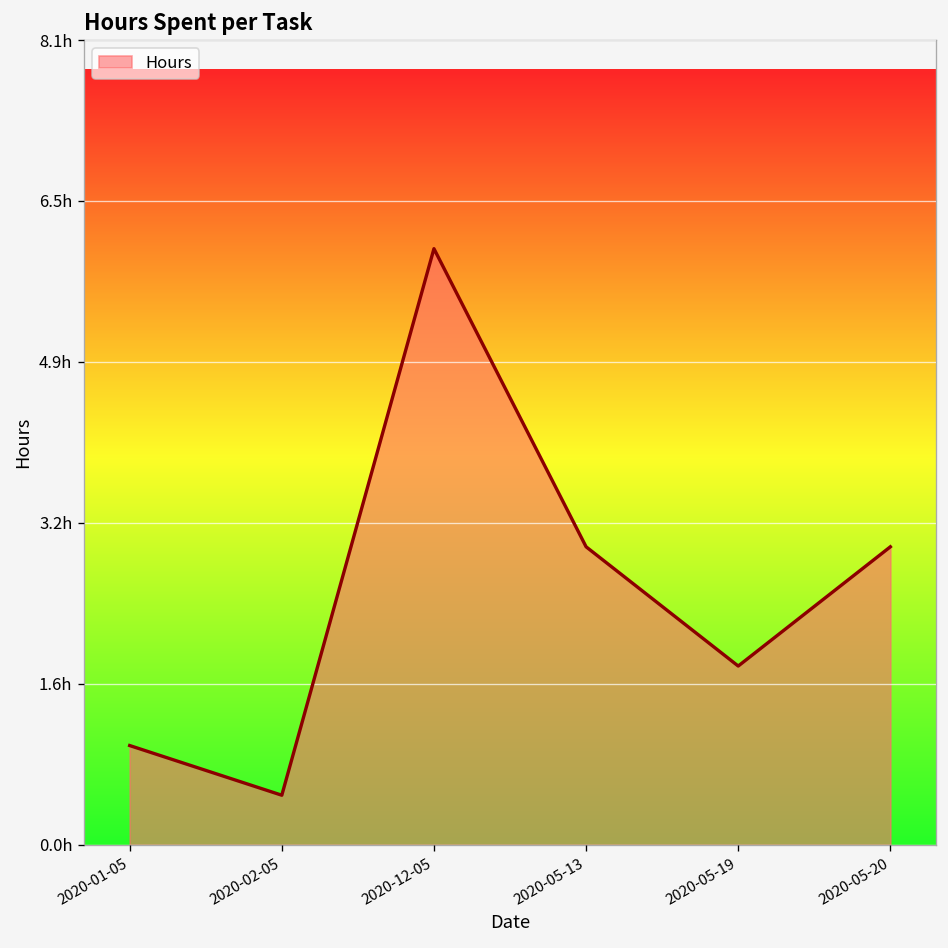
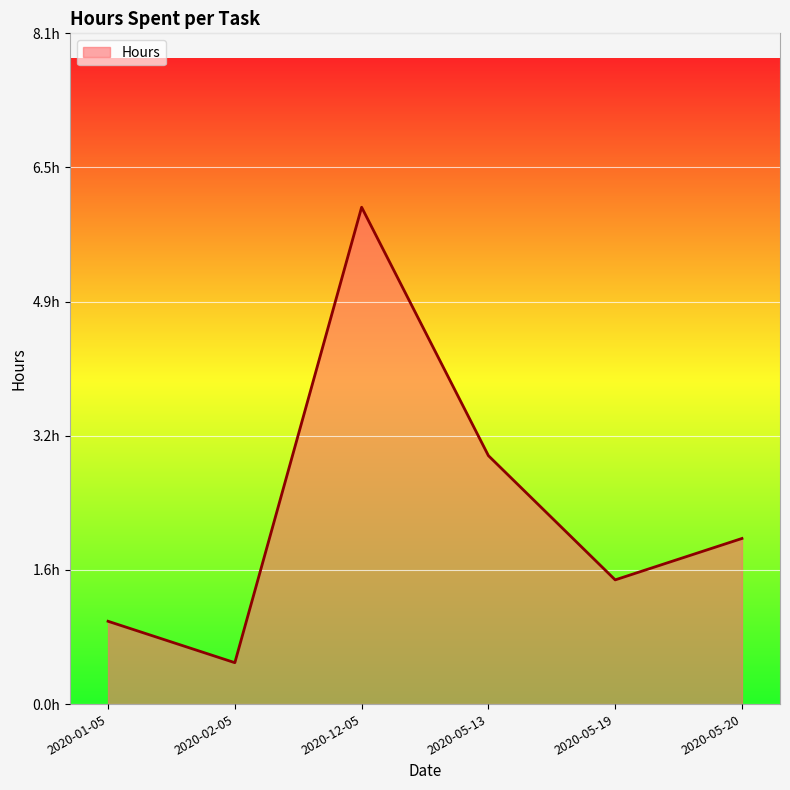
2020-05-19: 1.8h -> 1.5h
2020-05-20: 3h -> 2h
